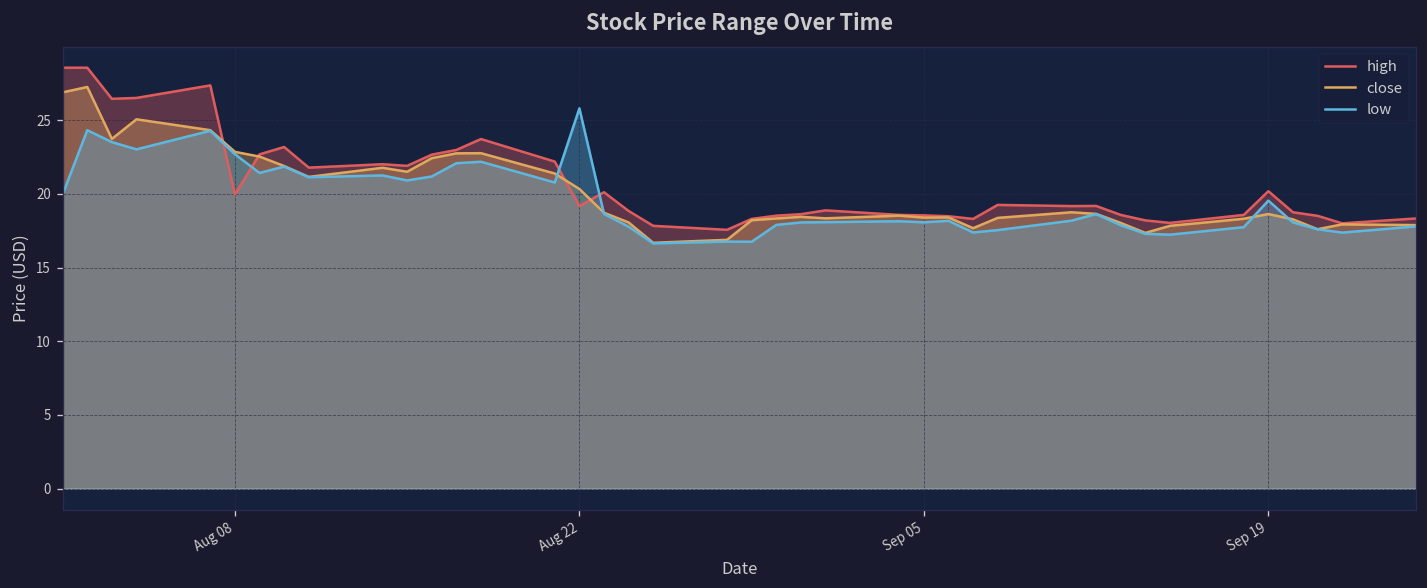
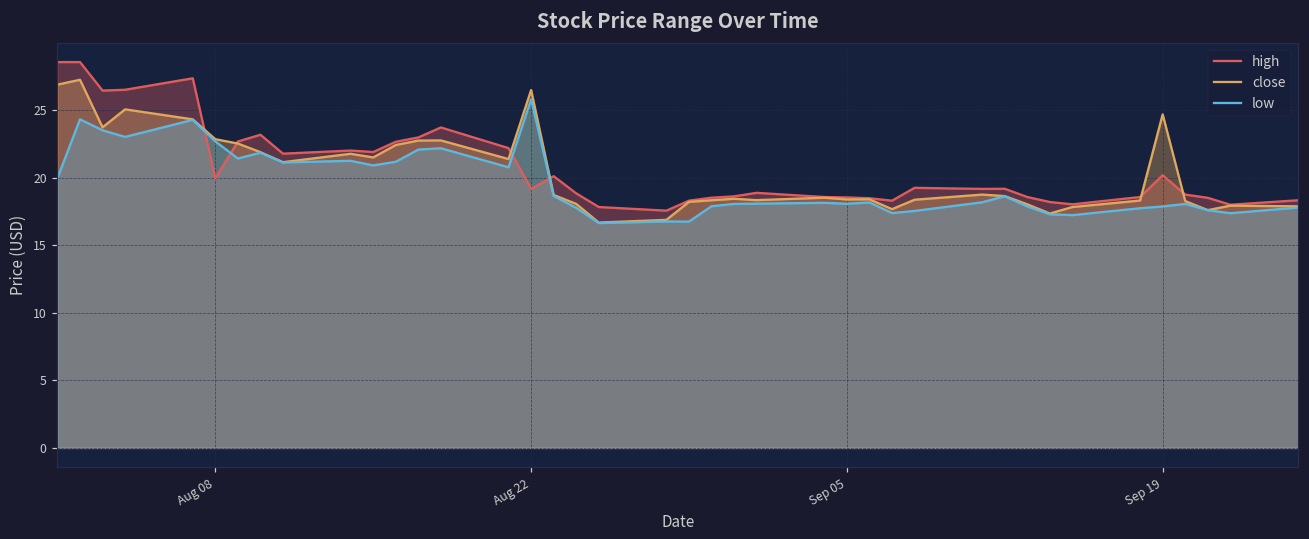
close, Aug 22: 20.3 -> 26.5
close, Sep 19: 18.6 -> 24.7
low, Sep 19: 19.5 -> 17.9
